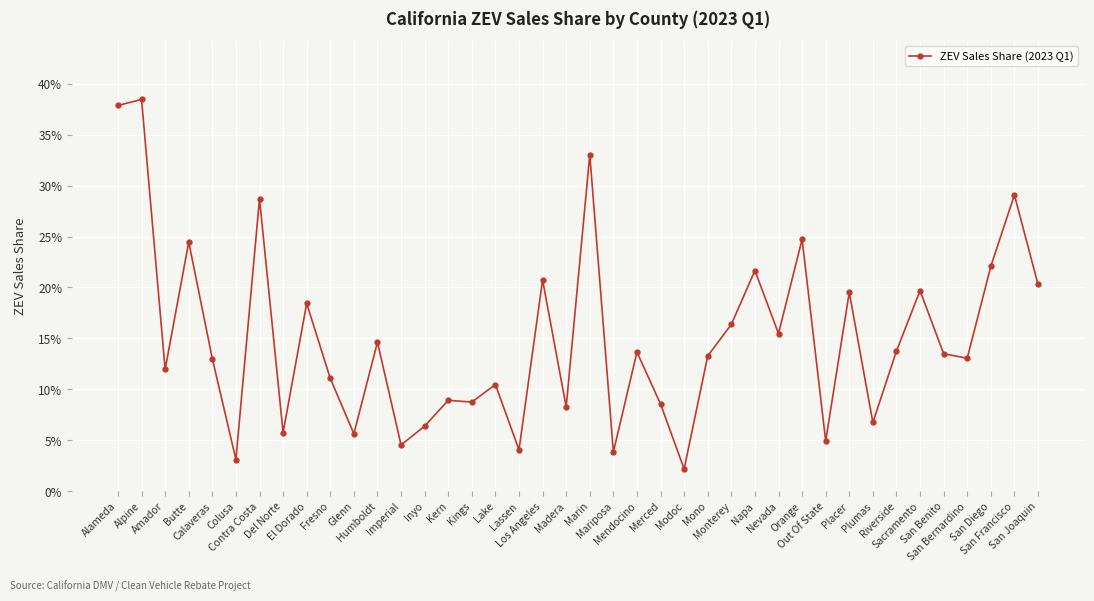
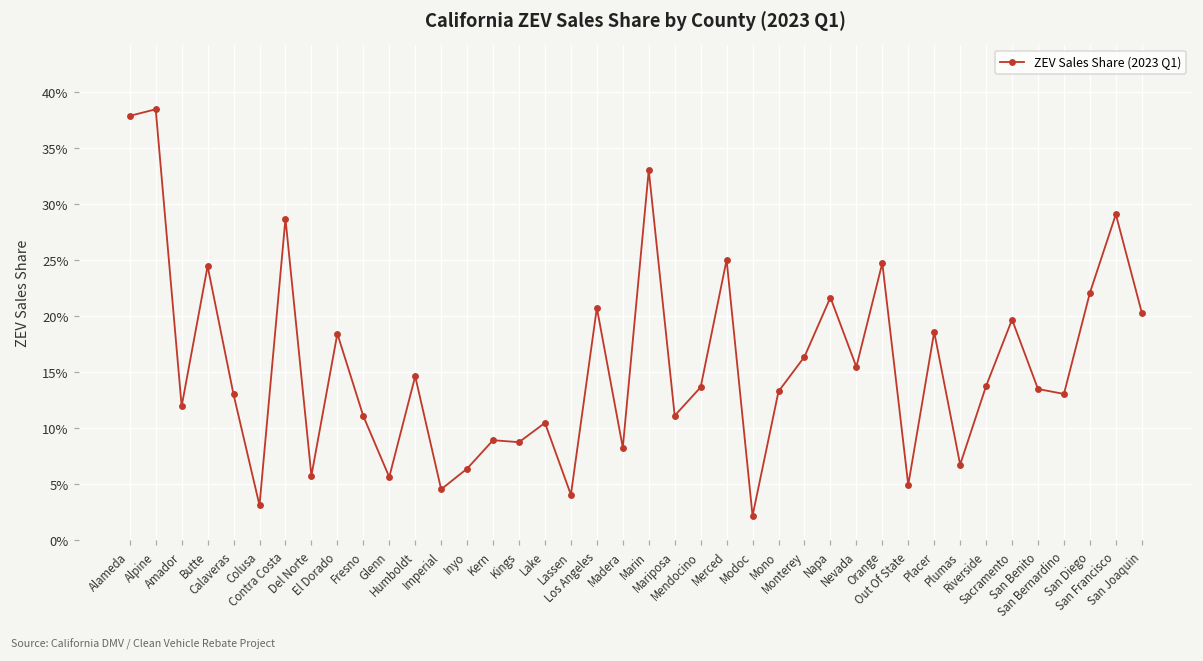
Mariposa: 3.8% -> 11.1%
Merced: 8.6% -> 25.0%
Placer: 19.5% -> 18.6%
